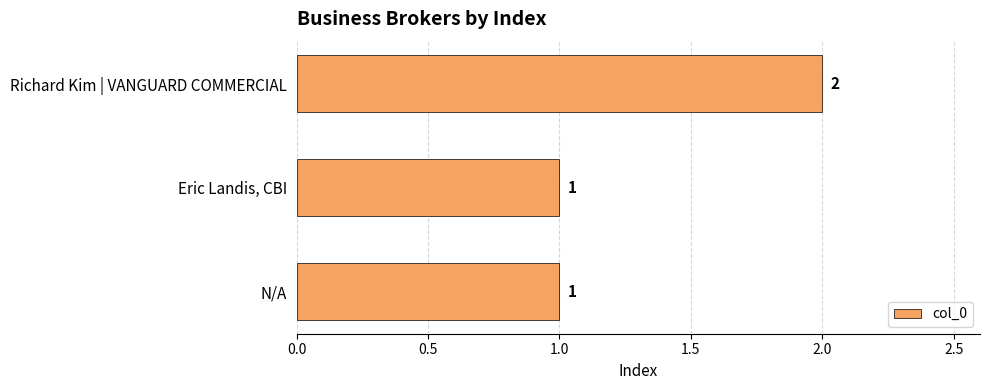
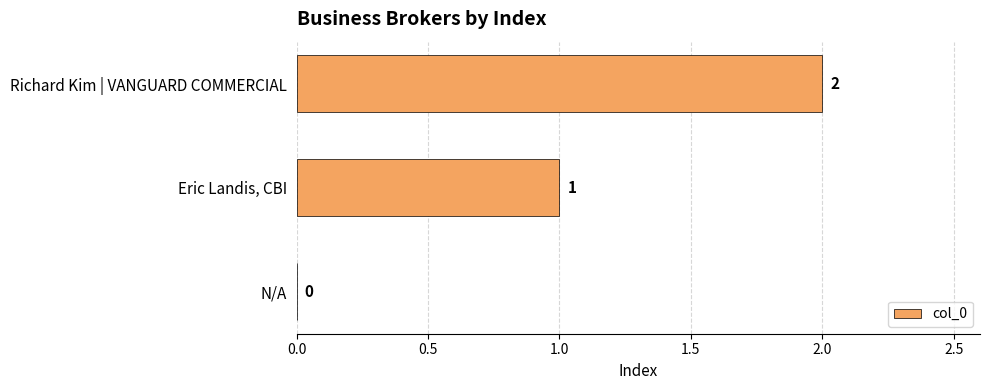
N/A: 1 -> 0
